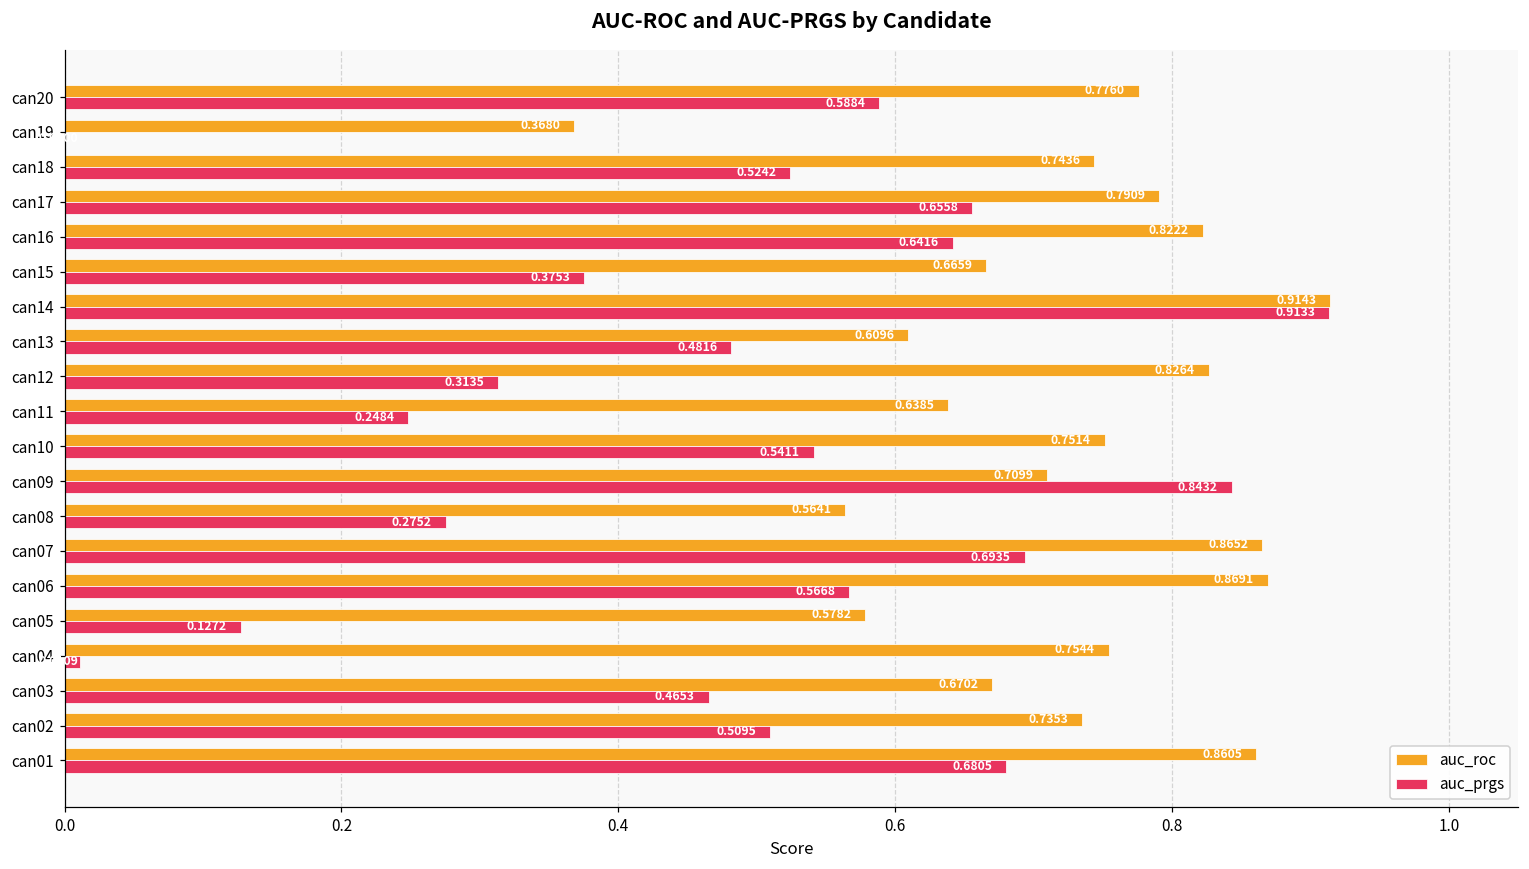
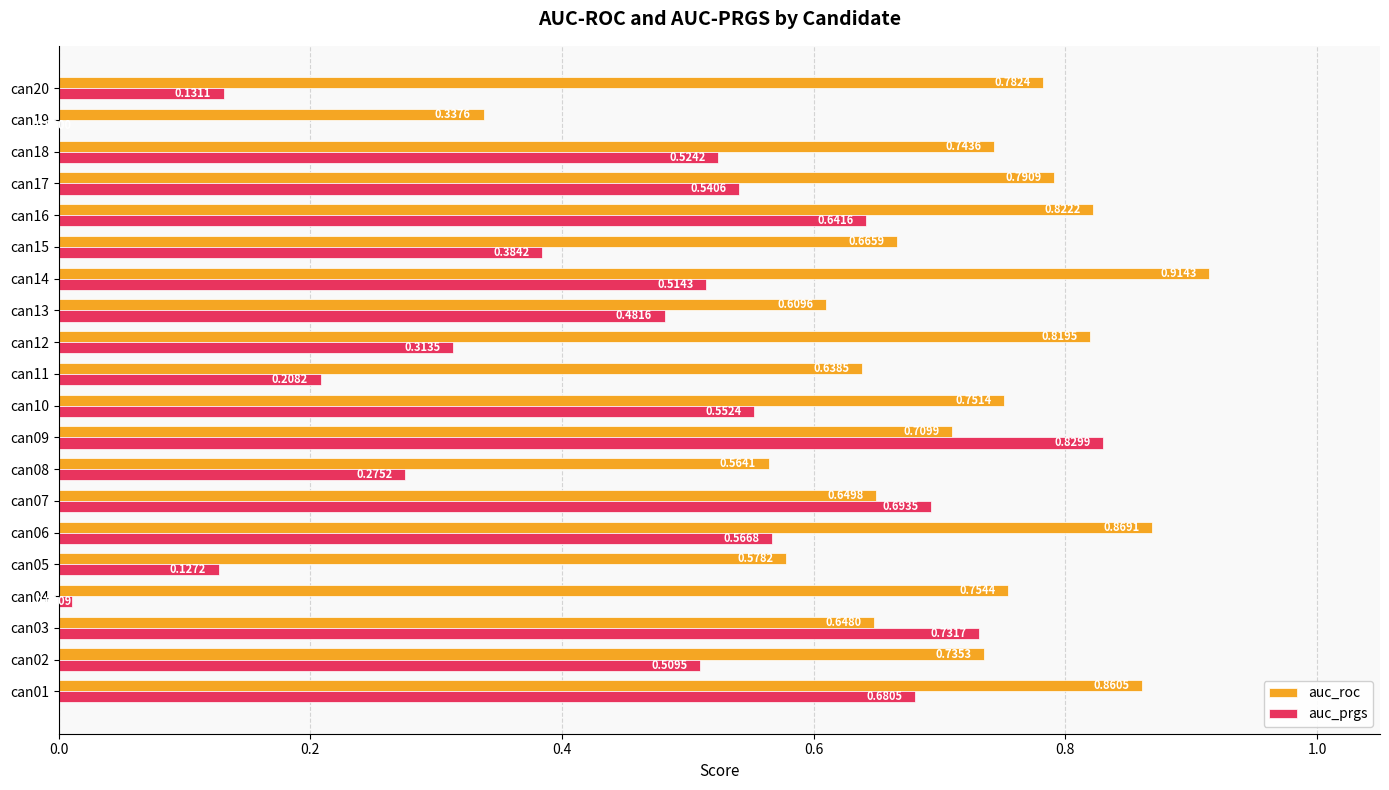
auc_roc, can20: 0.7760 -> 0.7824
auc_prgs, can20: 0.5884 -> 0.1311
auc_roc, can19: 0.3680 -> 0.3376
auc_prgs, can17: 0.6558 -> 0.5406
auc_prgs, can15: 0.3753 -> 0.3842
auc_prgs, can14: 0.9133 -> 0.5143
auc_roc, can12: 0.8264 -> 0.8195
auc_prgs, can11: 0.2484 -> 0.2082
auc_prgs, can10: 0.5411 -> 0.5524
auc_prgs, can09: 0.8432 -> 0.8299
auc_roc, can07: 0.8652 -> 0.6498
auc_roc, can03: 0.6702 -> 0.6480
auc_prgs, can03: 0.4653 -> 0.7317
